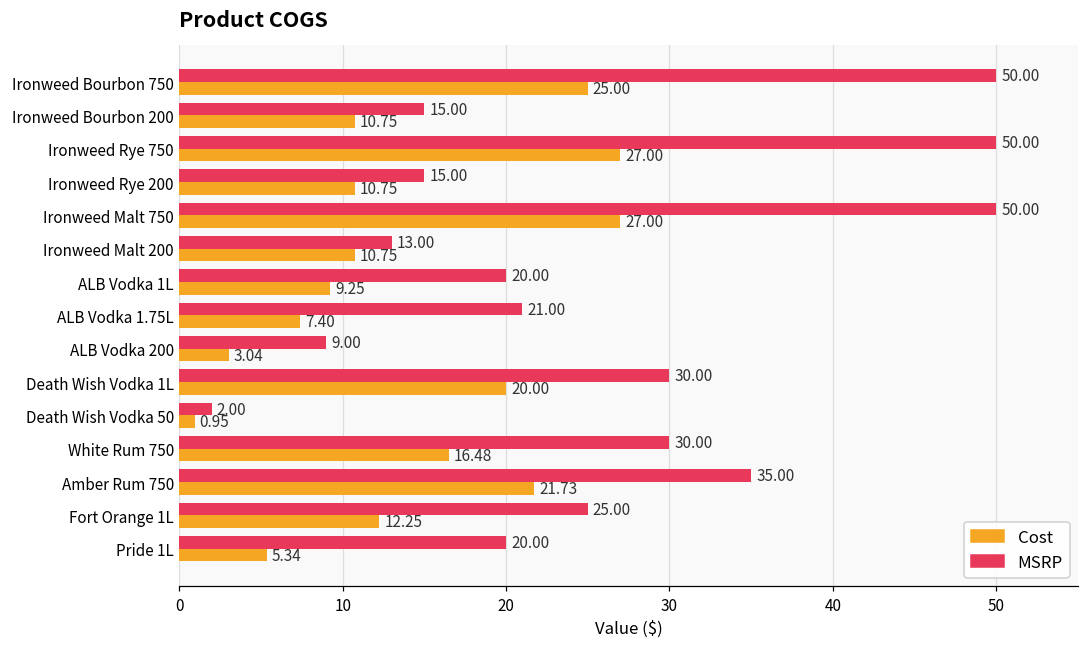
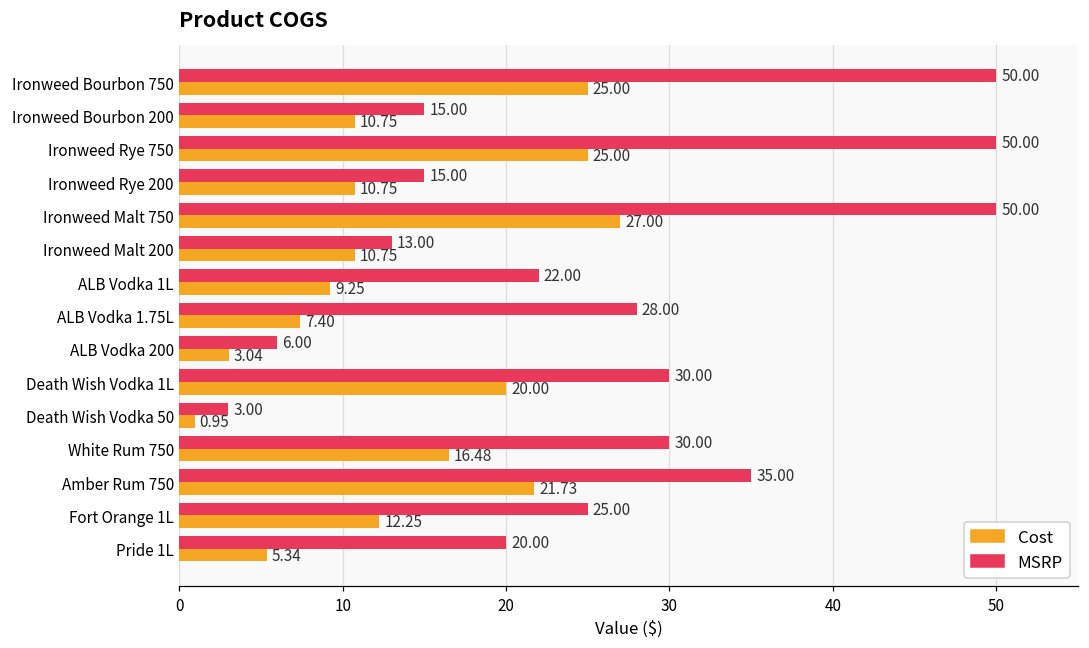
Cost, Ironweed Rye 750: 27.00 -> 25.00
MSRP, ALB Vodka 1L: 20.00 -> 22.00
MSRP, ALB Vodka 1.75L: 21.00 -> 28.00
MSRP, ALB Vodka 200: 9.00 -> 6.00
MSRP, Death Wish Vodka 50: 2.00 -> 3.00
